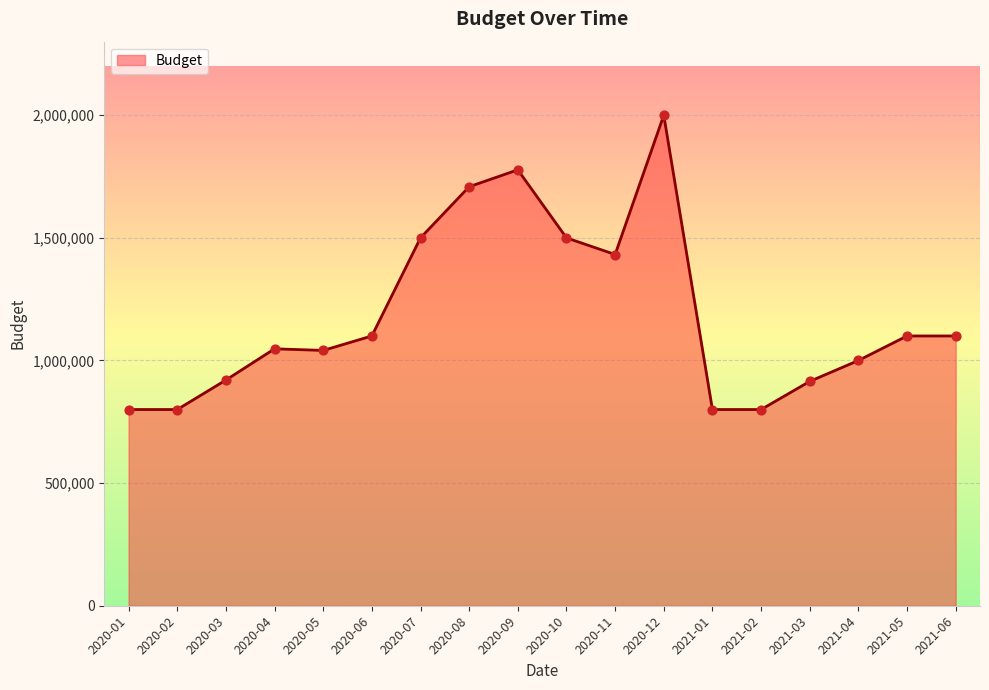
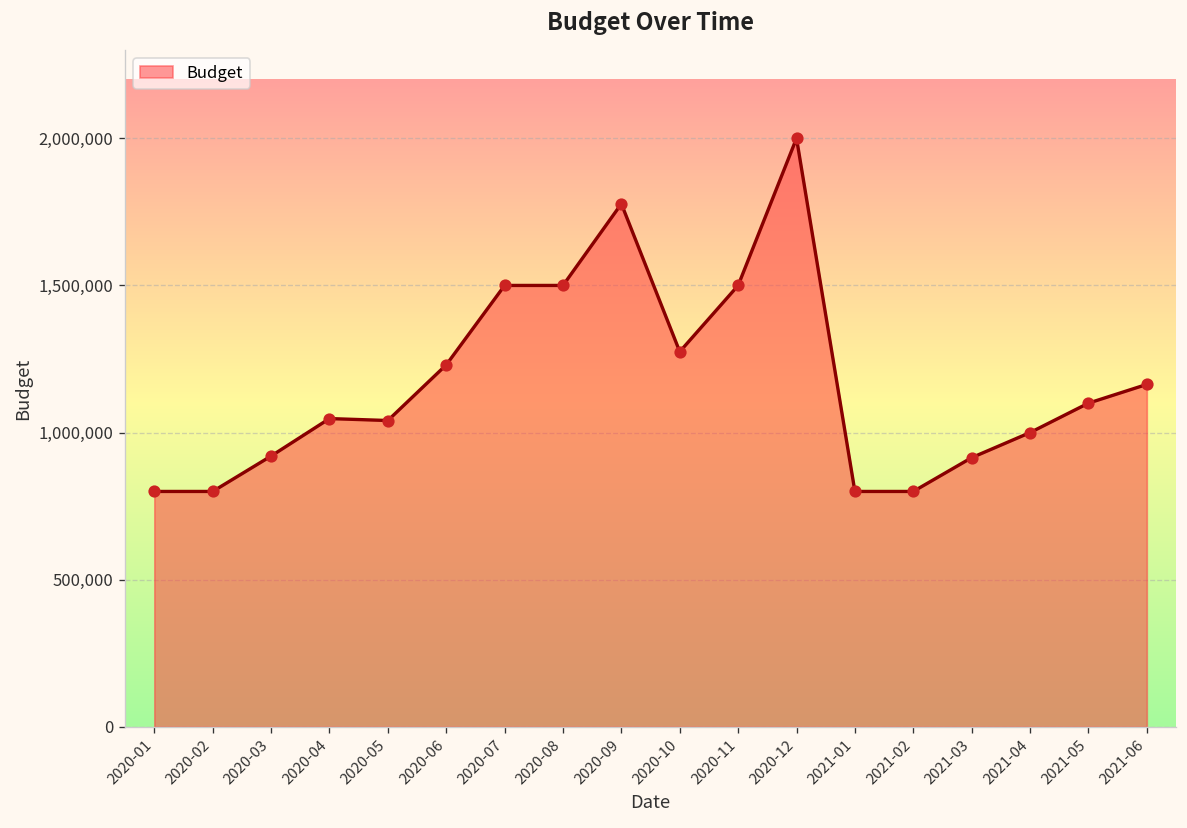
2020-06: 1,100,000 -> 1,230,000
2020-08: 1,710,000 -> 1,500,000
2020-10: 1,500,000 -> 1,270,000
2020-11: 1,430,000 -> 1,500,000
2021-06: 1,100,000 -> 1,160,000
